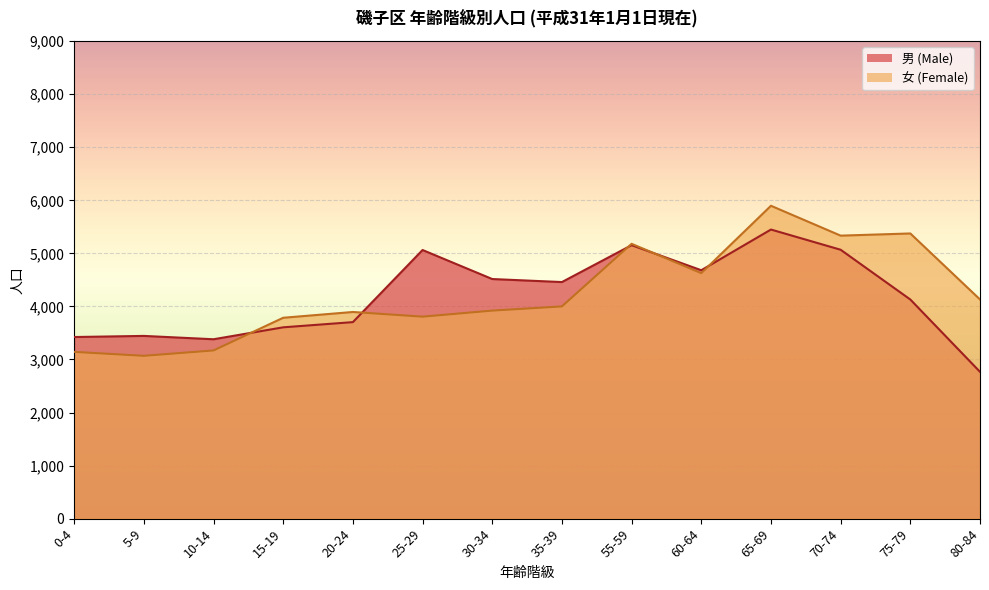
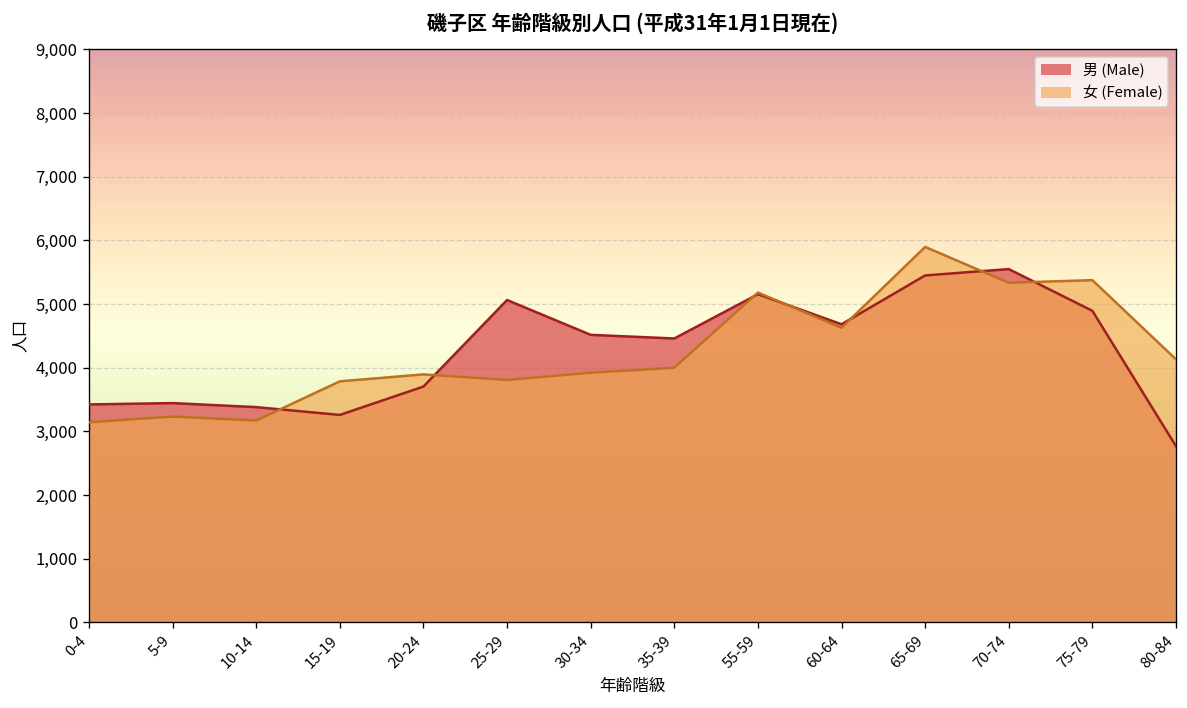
女 (Female), 5-9: 3,100 -> 3,200
男 (Male), 15-19: 3,600 -> 3,300
男 (Male), 70-74: 5,100 -> 5,500
男 (Male), 75-79: 4,100 -> 4,900
